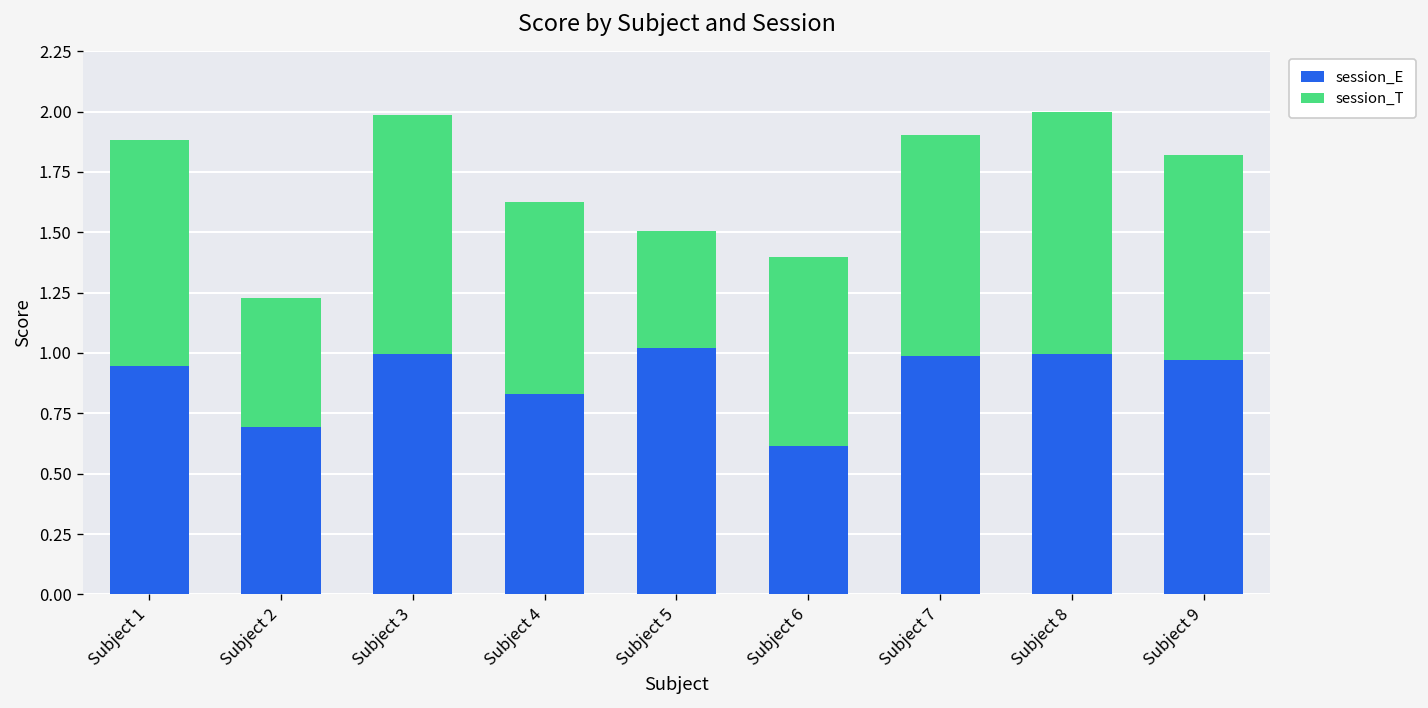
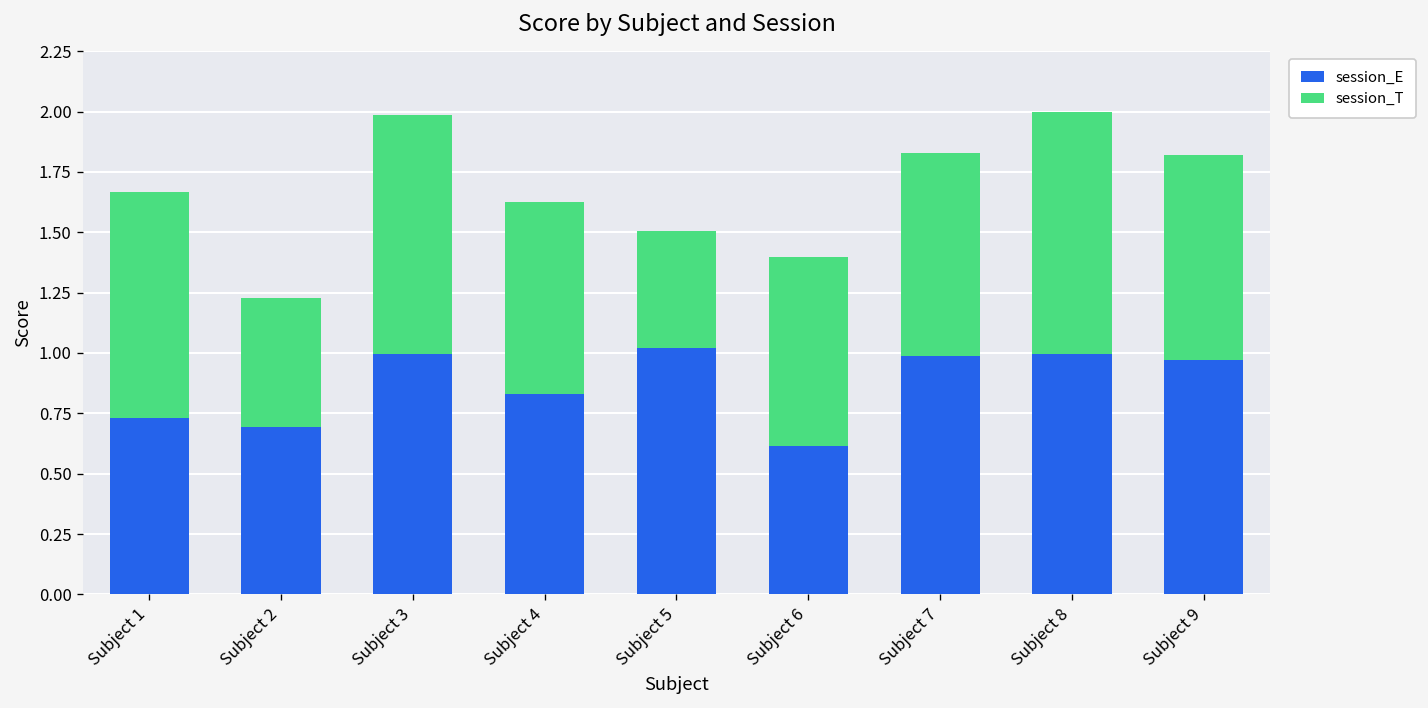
session_E, Subject 1: 0.95 -> 0.73
session_T, Subject 7: 0.92 -> 0.84
